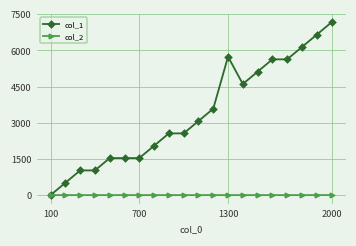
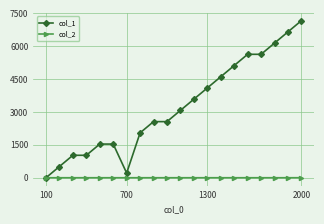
col_1, 700: 1500 -> 200
col_1, 1300: 5700 -> 4100
